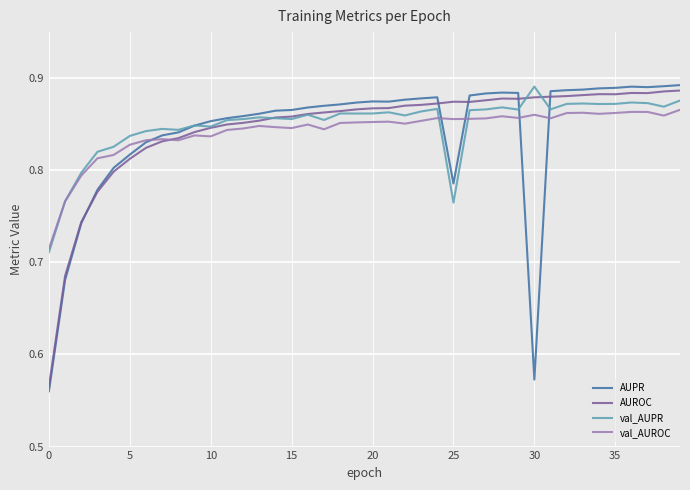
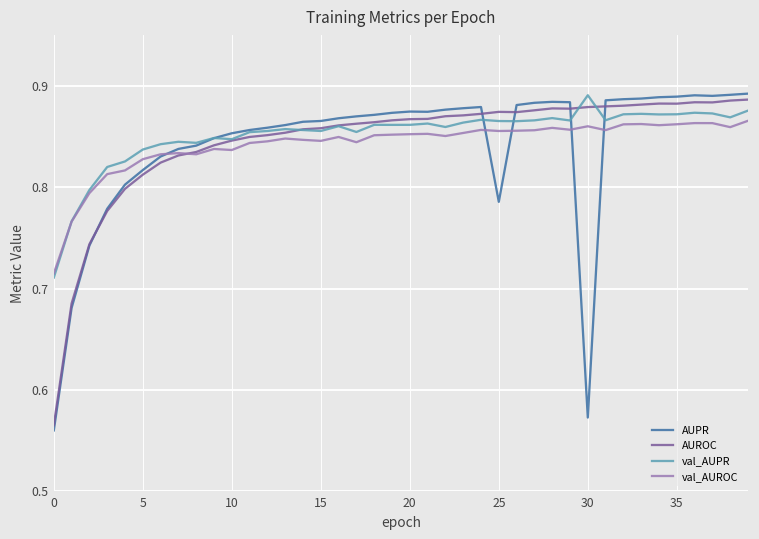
val_AUPR, 25: 0.76 -> 0.87
